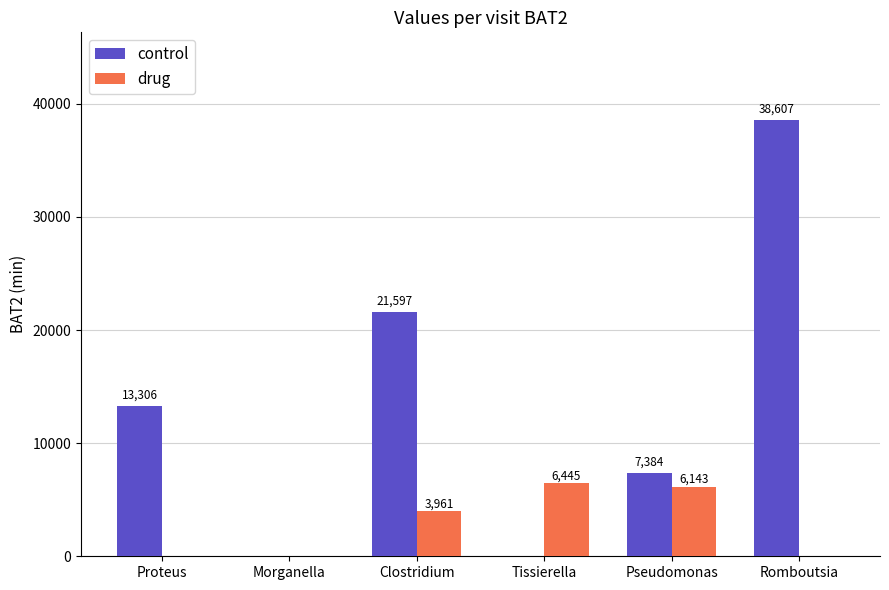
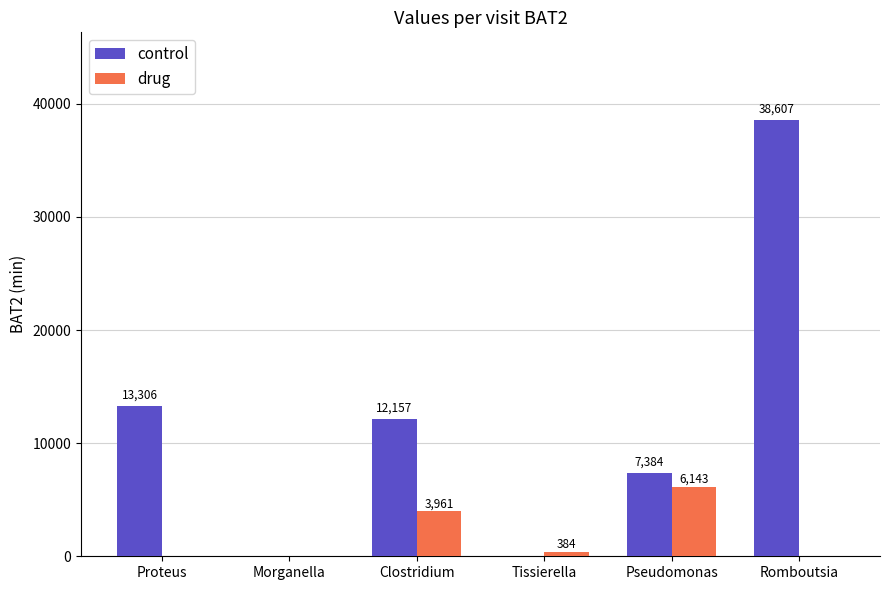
control, Clostridium: 21,597 -> 12,157
drug, Tissierella: 6,445 -> 384
